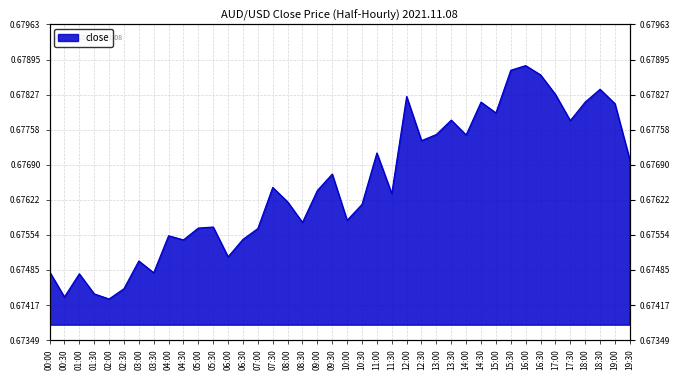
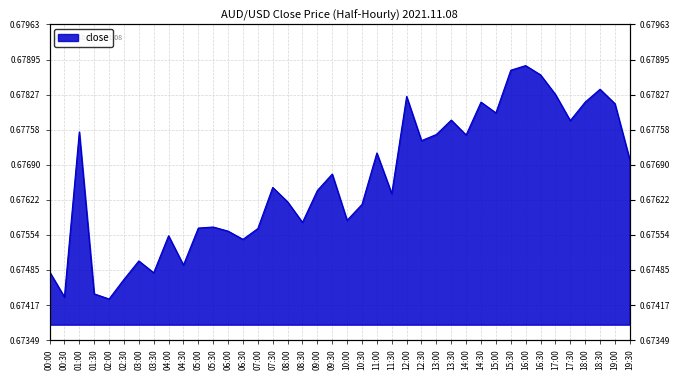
01:00: 0.6748 -> 0.6775
02:30: 0.6745 -> 0.6747
04:30: 0.6754 -> 0.6750
06:00: 0.6751 -> 0.6756
